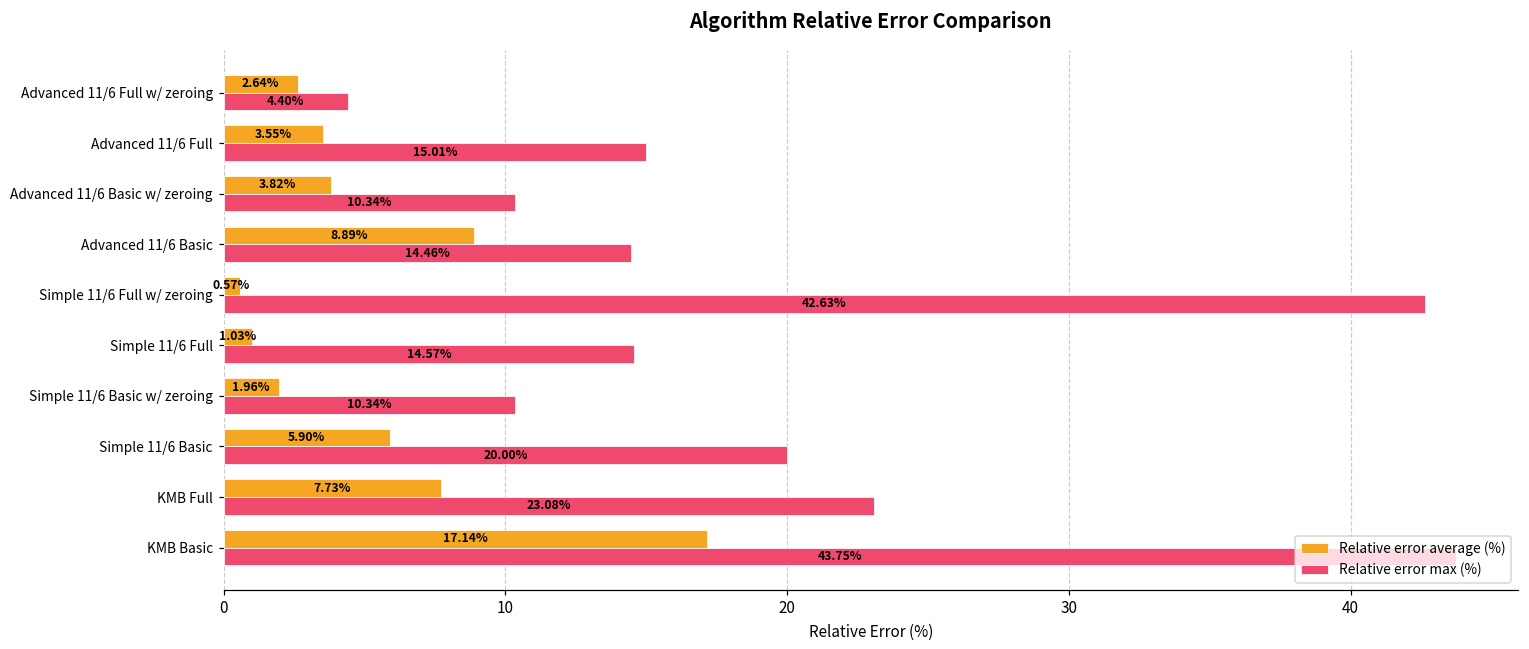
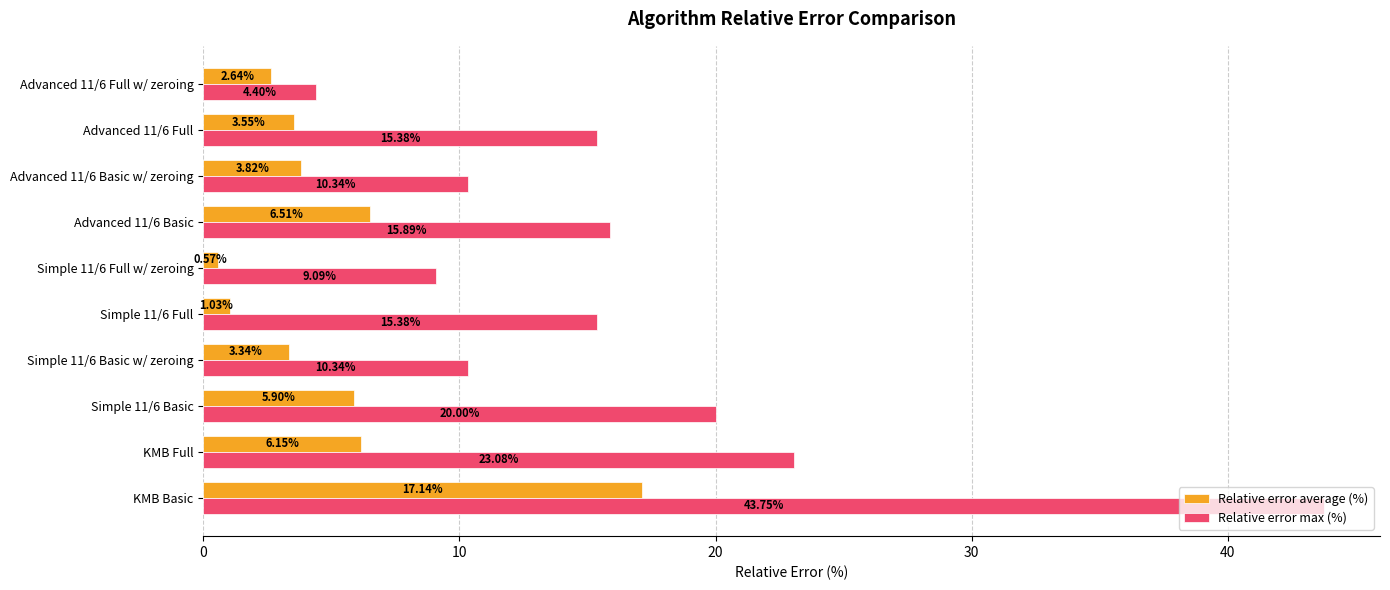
Relative error max (%), Advanced 11/6 Full: 15.01% -> 15.38%
Relative error average (%), Advanced 11/6 Basic: 8.89% -> 6.51%
Relative error max (%), Advanced 11/6 Basic: 14.46% -> 15.89%
Relative error max (%), Simple 11/6 Full w/ zeroing: 42.63% -> 9.09%
Relative error max (%), Simple 11/6 Full: 14.57% -> 15.38%
Relative error average (%), Simple 11/6 Basic w/ zeroing: 1.96% -> 3.34%
Relative error average (%), KMB Full: 7.73% -> 6.15%
